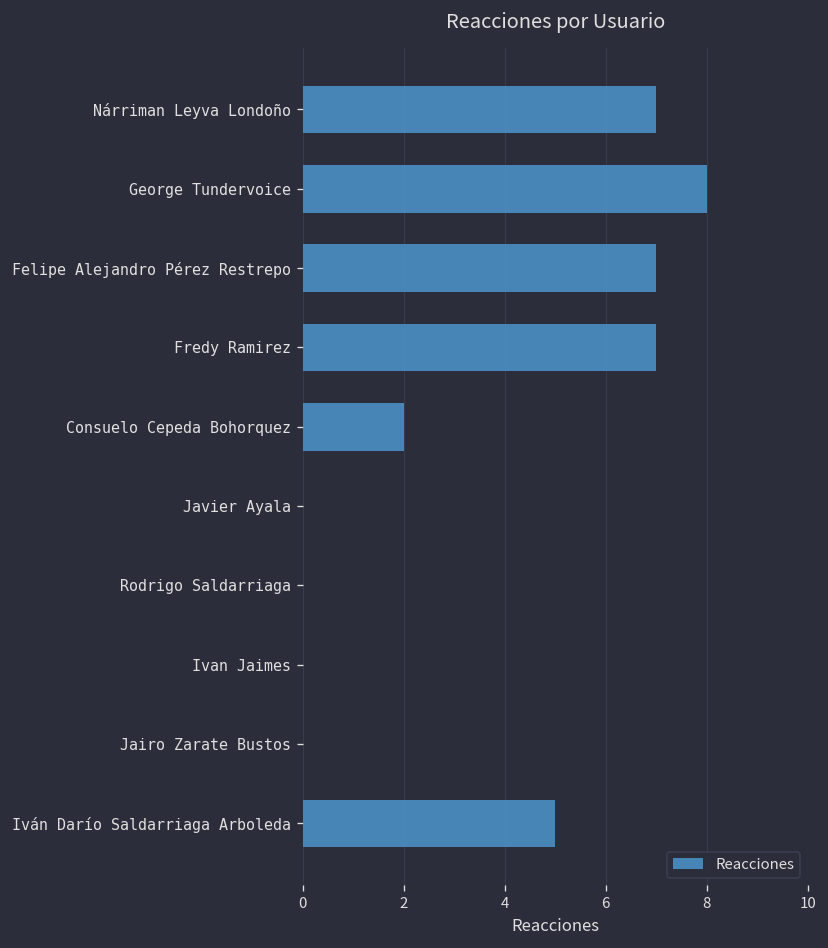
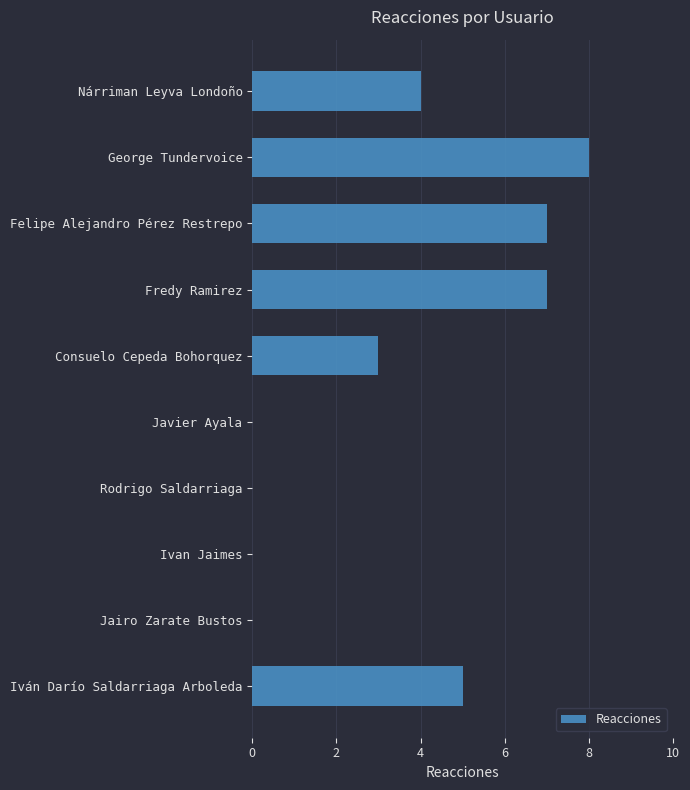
Nárriman Leyva Londoño: 7 -> 4
Consuelo Cepeda Bohorquez: 2 -> 3
